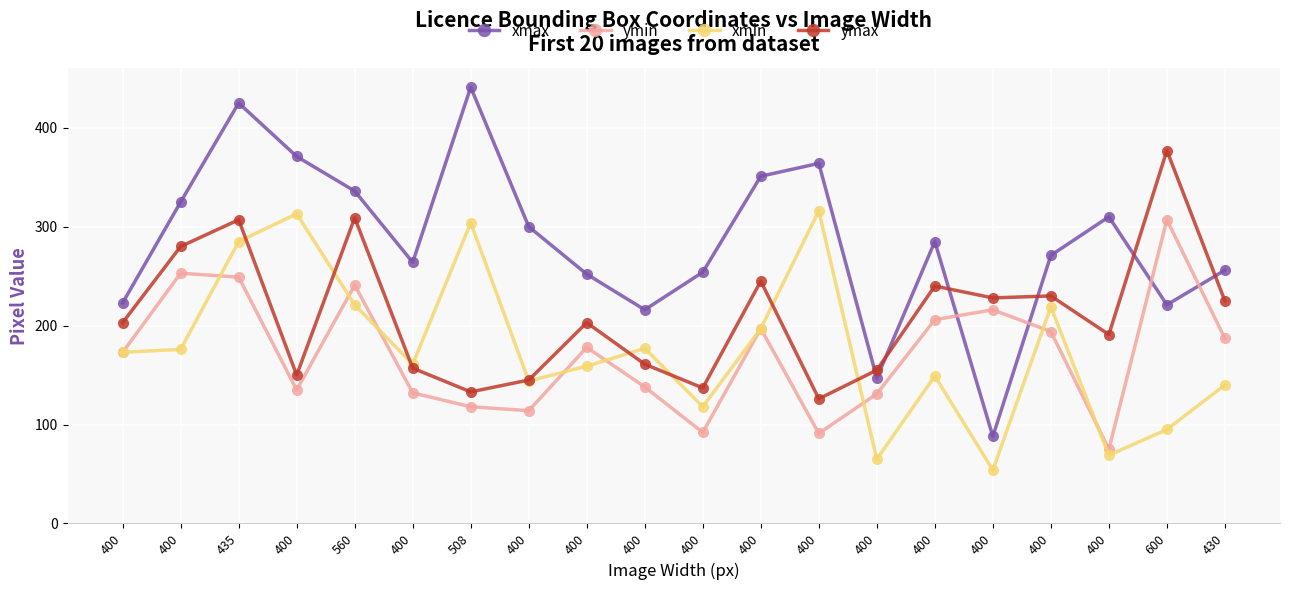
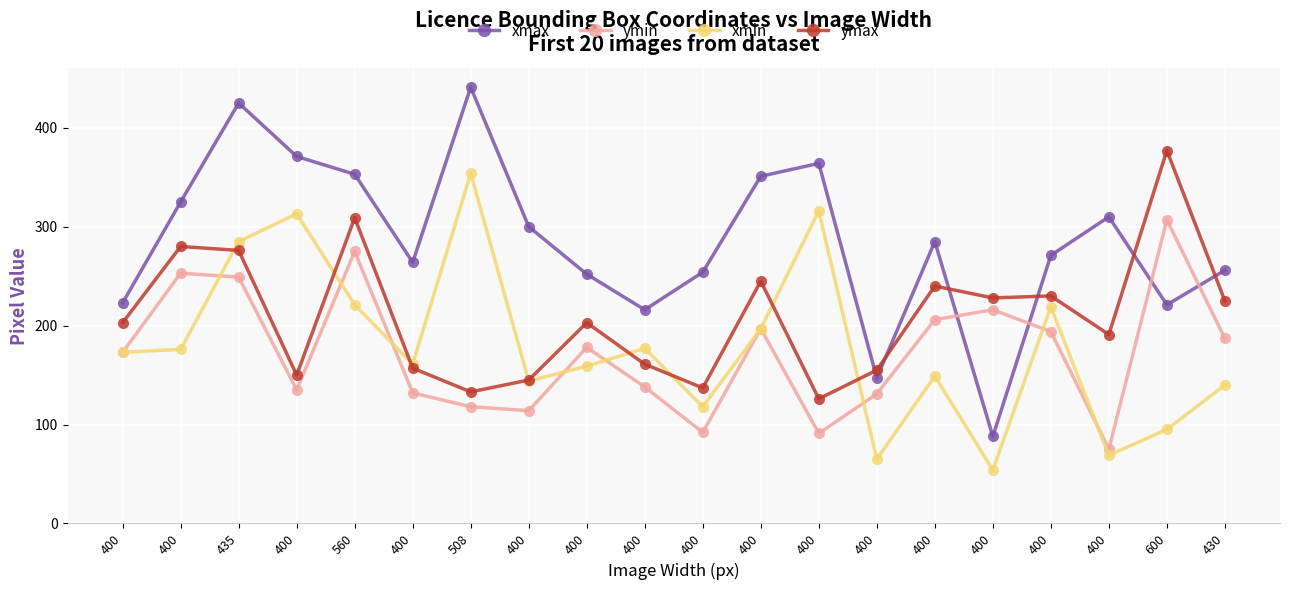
ymax, 435: 310 -> 280
xmax, 560: 340 -> 350
ymin, 560: 240 -> 280
xmin, 508: 300 -> 350
